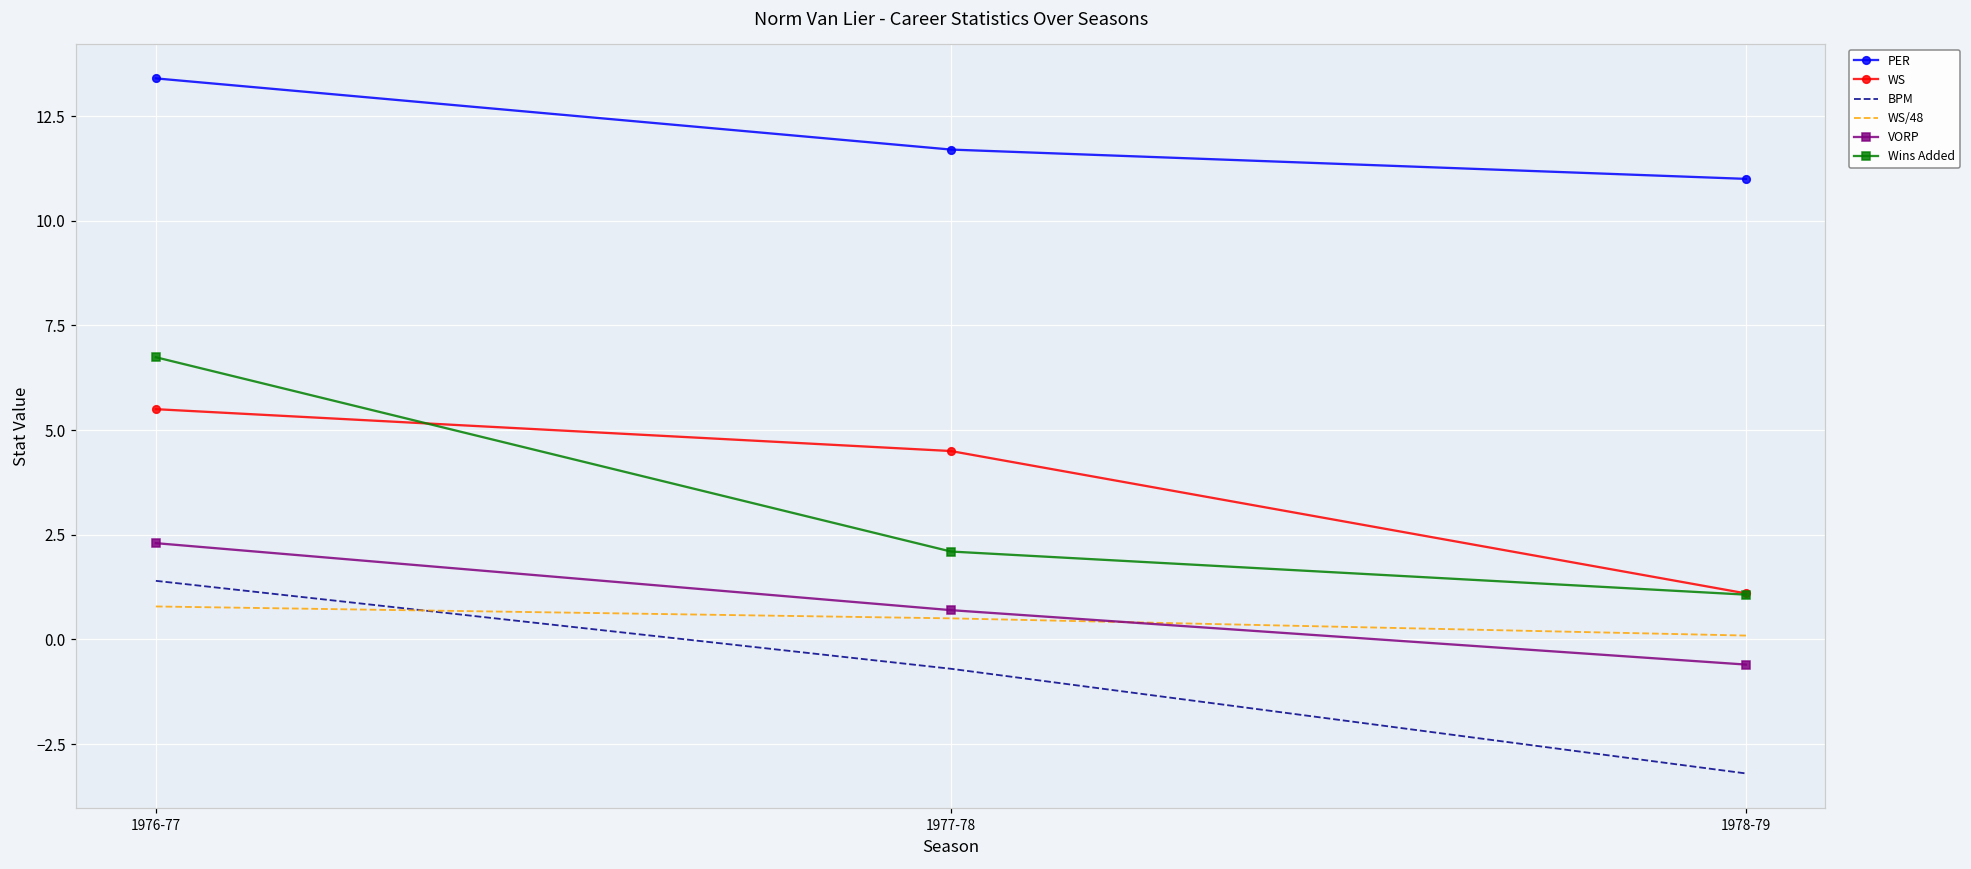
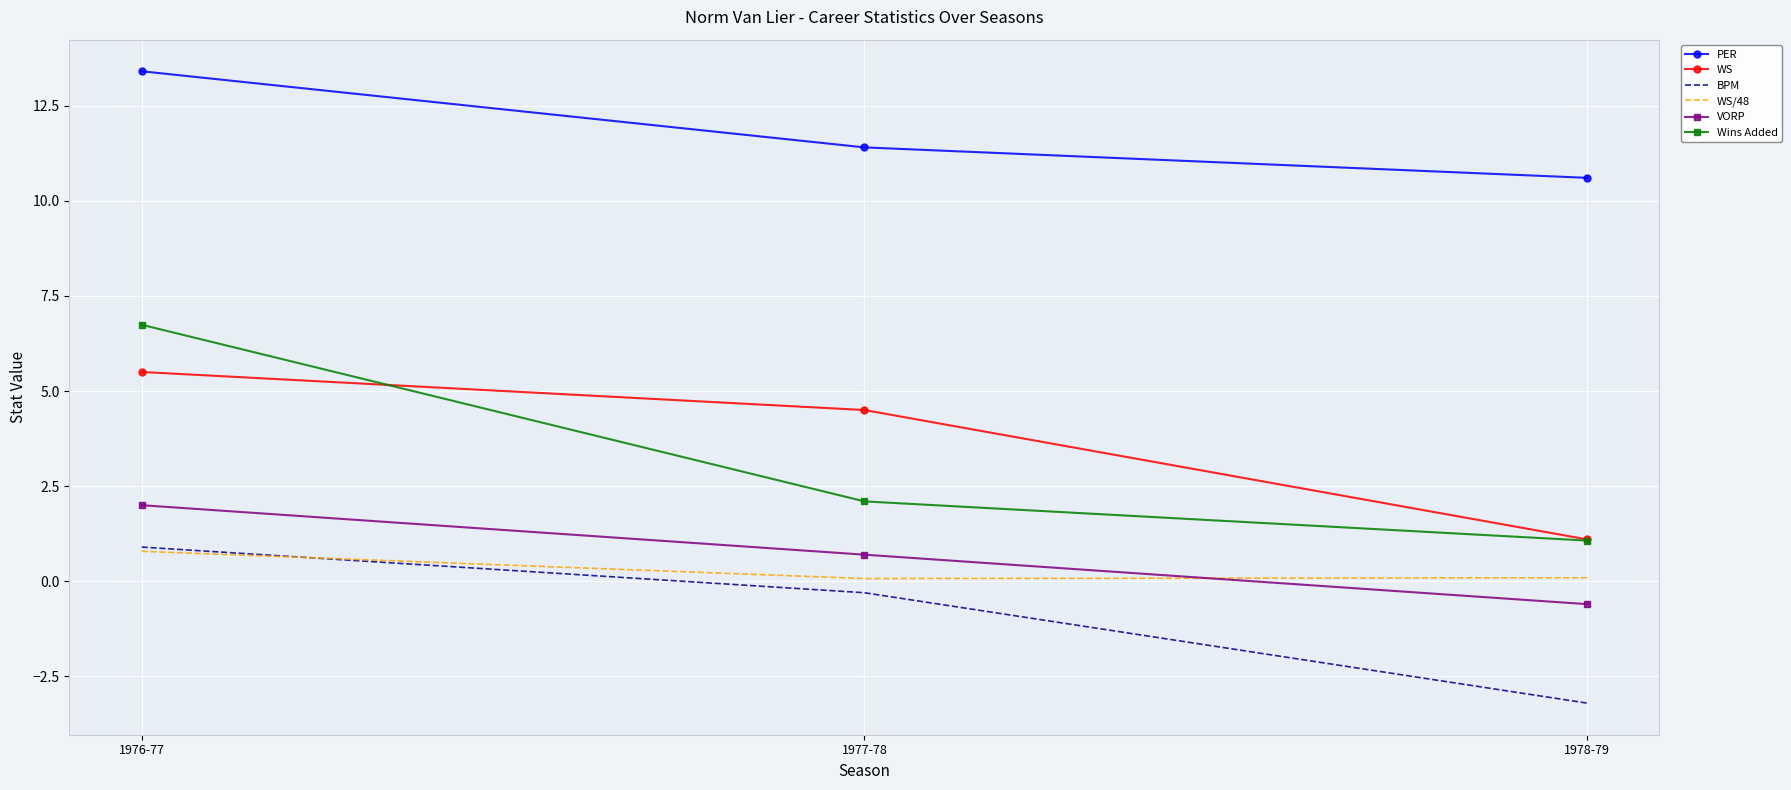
BPM, 1976-77: 1.4 -> 0.9
VORP, 1976-77: 2.3 -> 2.0
PER, 1977-78: 11.7 -> 11.4
BPM, 1977-78: -0.7 -> -0.3
WS/48, 1977-78: 0.5 -> 0.1
PER, 1978-79: 11.0 -> 10.6
